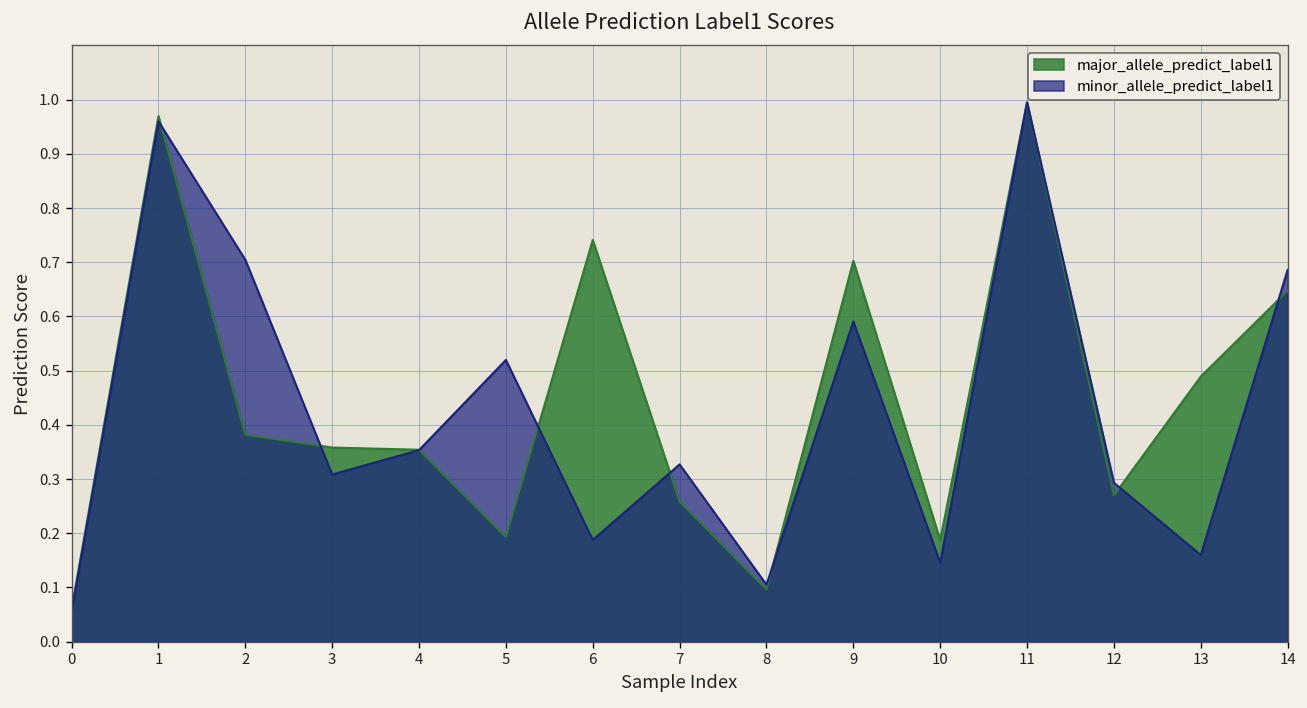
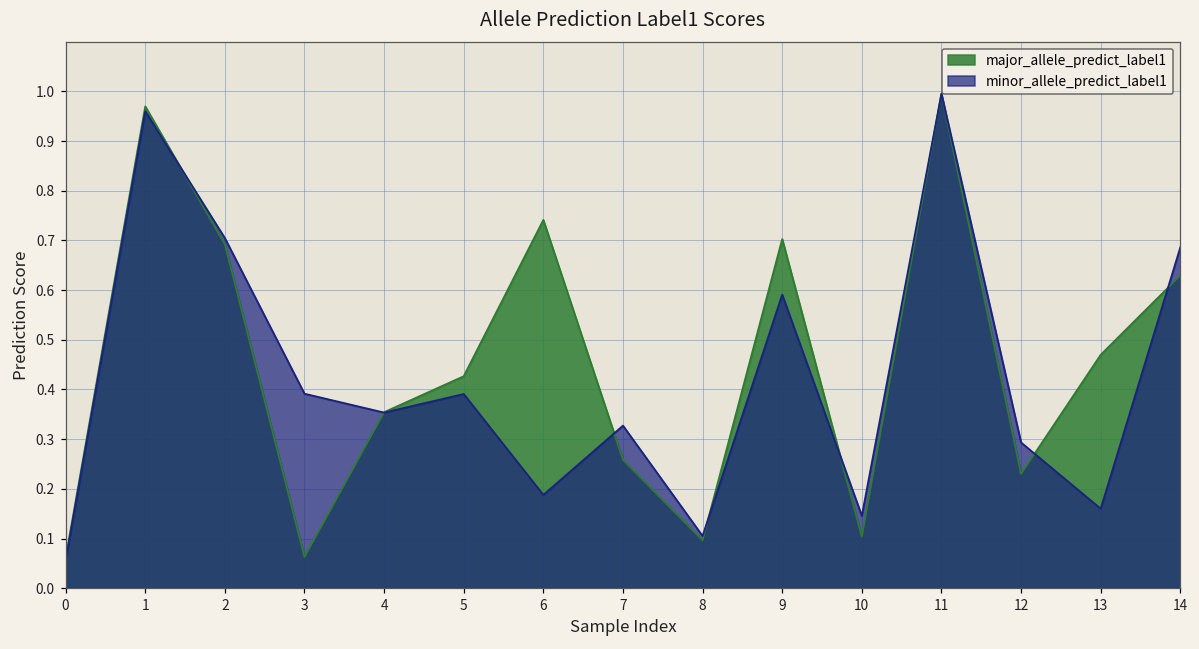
major_allele_predict_label1, 2: 0.38 -> 0.69
major_allele_predict_label1, 3: 0.36 -> 0.06
minor_allele_predict_label1, 3: 0.31 -> 0.39
major_allele_predict_label1, 5: 0.19 -> 0.43
minor_allele_predict_label1, 5: 0.52 -> 0.39
major_allele_predict_label1, 10: 0.19 -> 0.10
major_allele_predict_label1, 12: 0.27 -> 0.23
major_allele_predict_label1, 13: 0.49 -> 0.47
major_allele_predict_label1, 14: 0.65 -> 0.63
